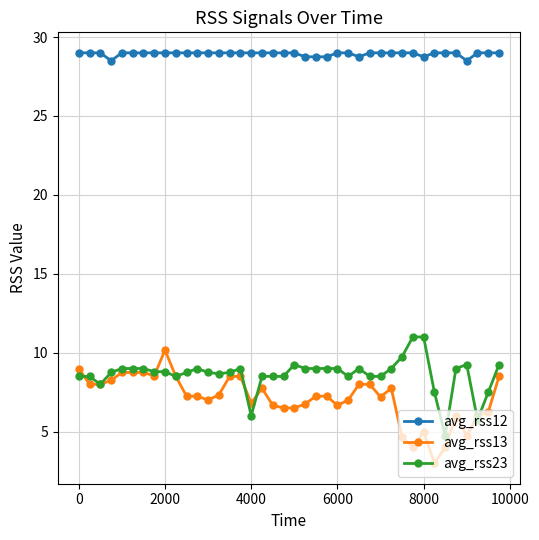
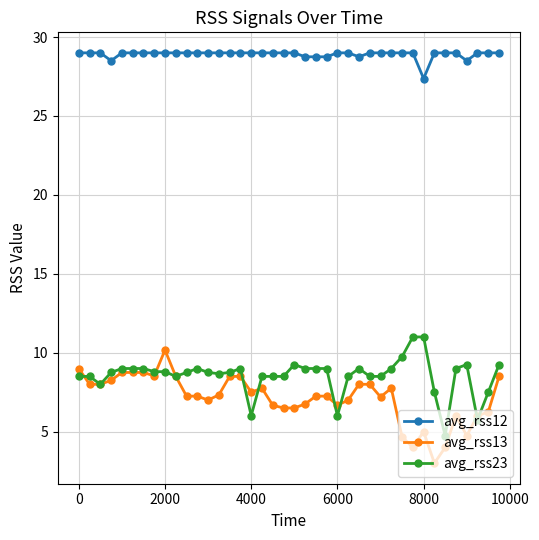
avg_rss13, 4000: 6.8 -> 7.5
avg_rss23, 6000: 9 -> 6
avg_rss12, 8000: 28.8 -> 27.4
